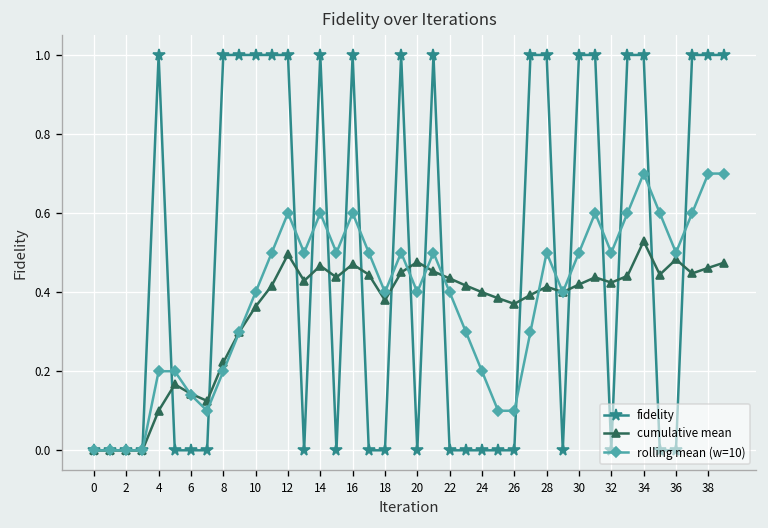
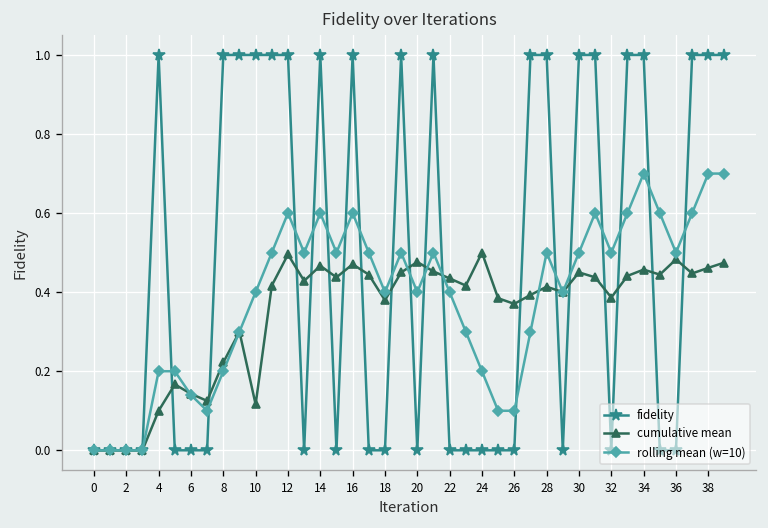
cumulative mean, 10: 0.36 -> 0.12
cumulative mean, 24: 0.4 -> 0.5
cumulative mean, 30: 0.42 -> 0.45
cumulative mean, 32: 0.42 -> 0.39
cumulative mean, 34: 0.53 -> 0.46
